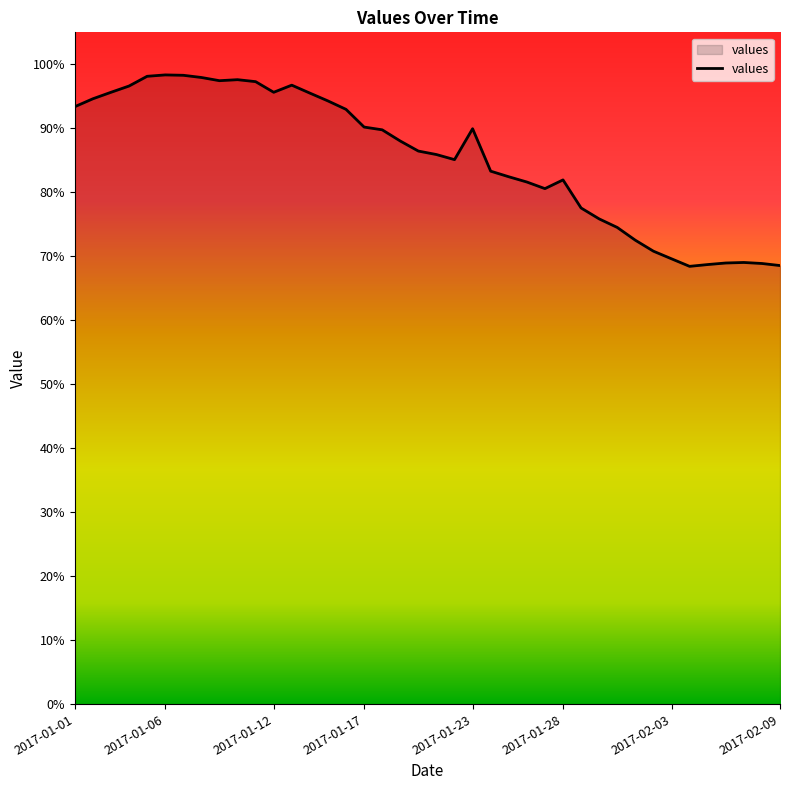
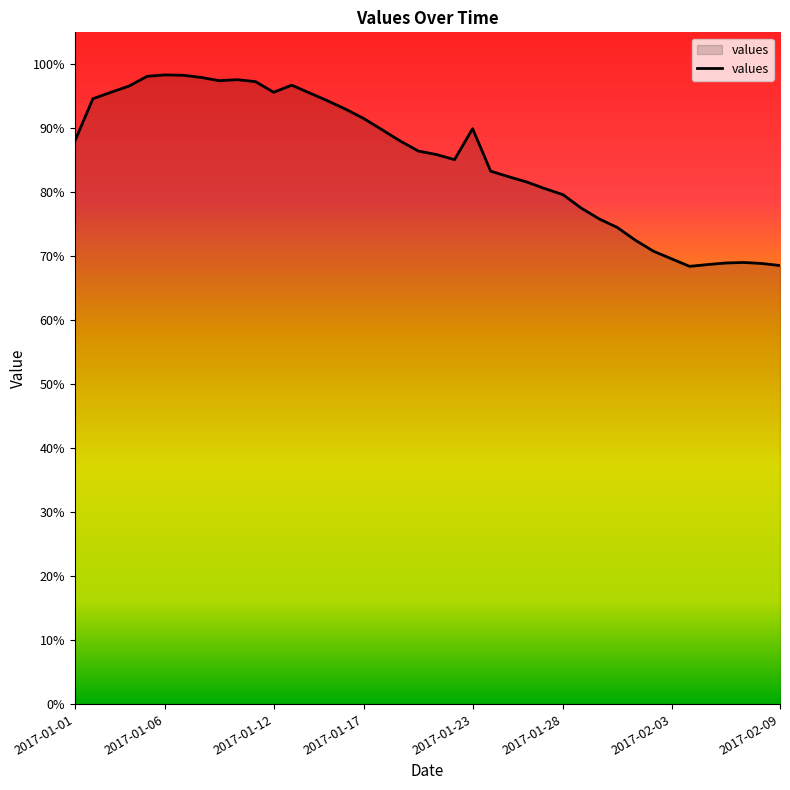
2017-01-01: 93% -> 88%
2017-01-17: 90% -> 91%
2017-01-28: 82% -> 80%
